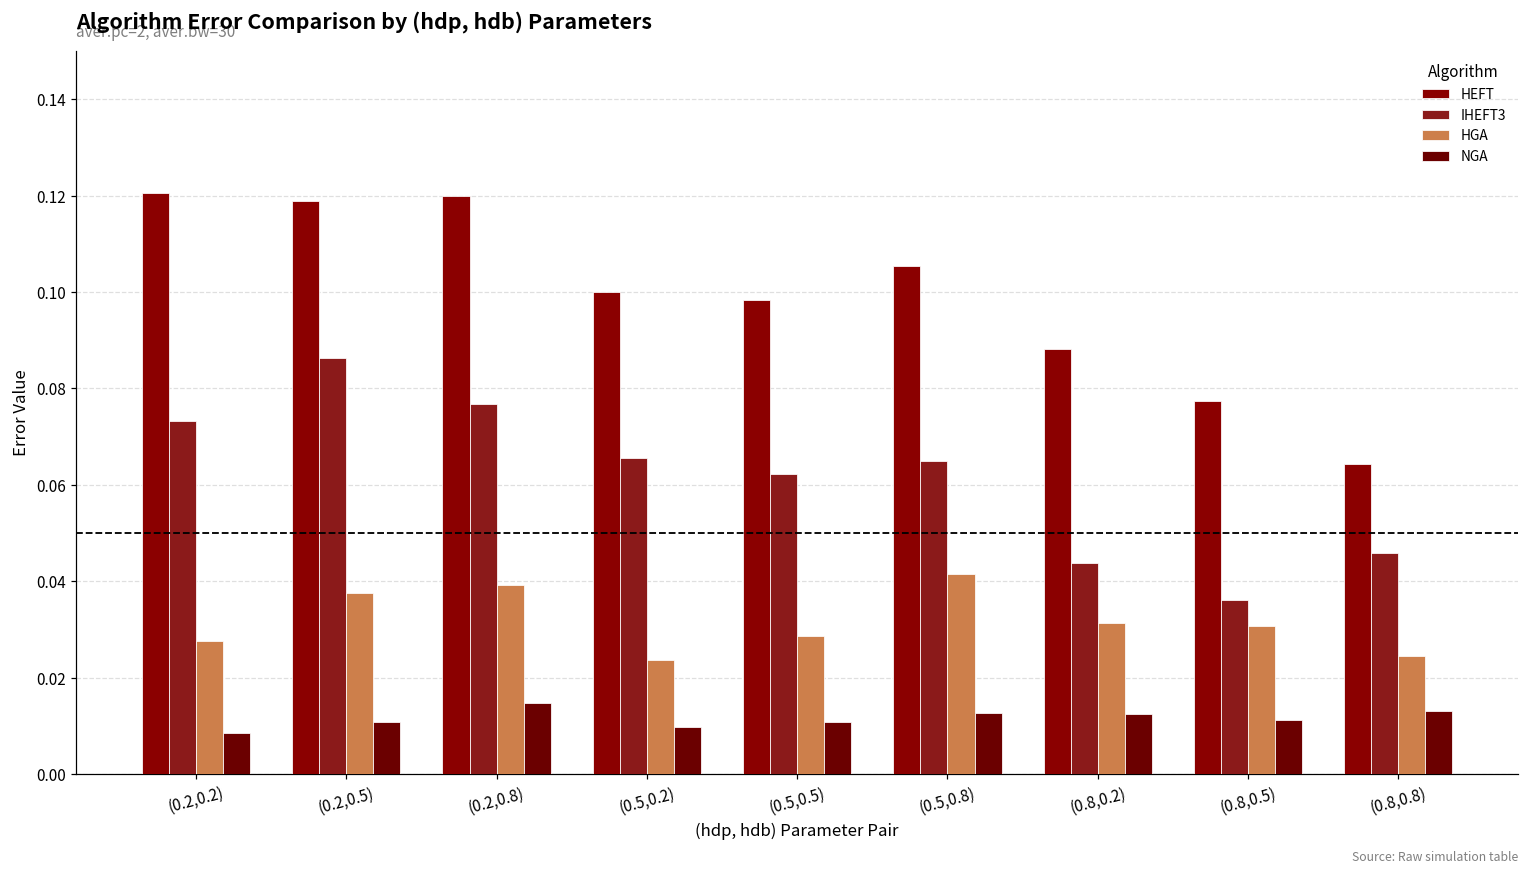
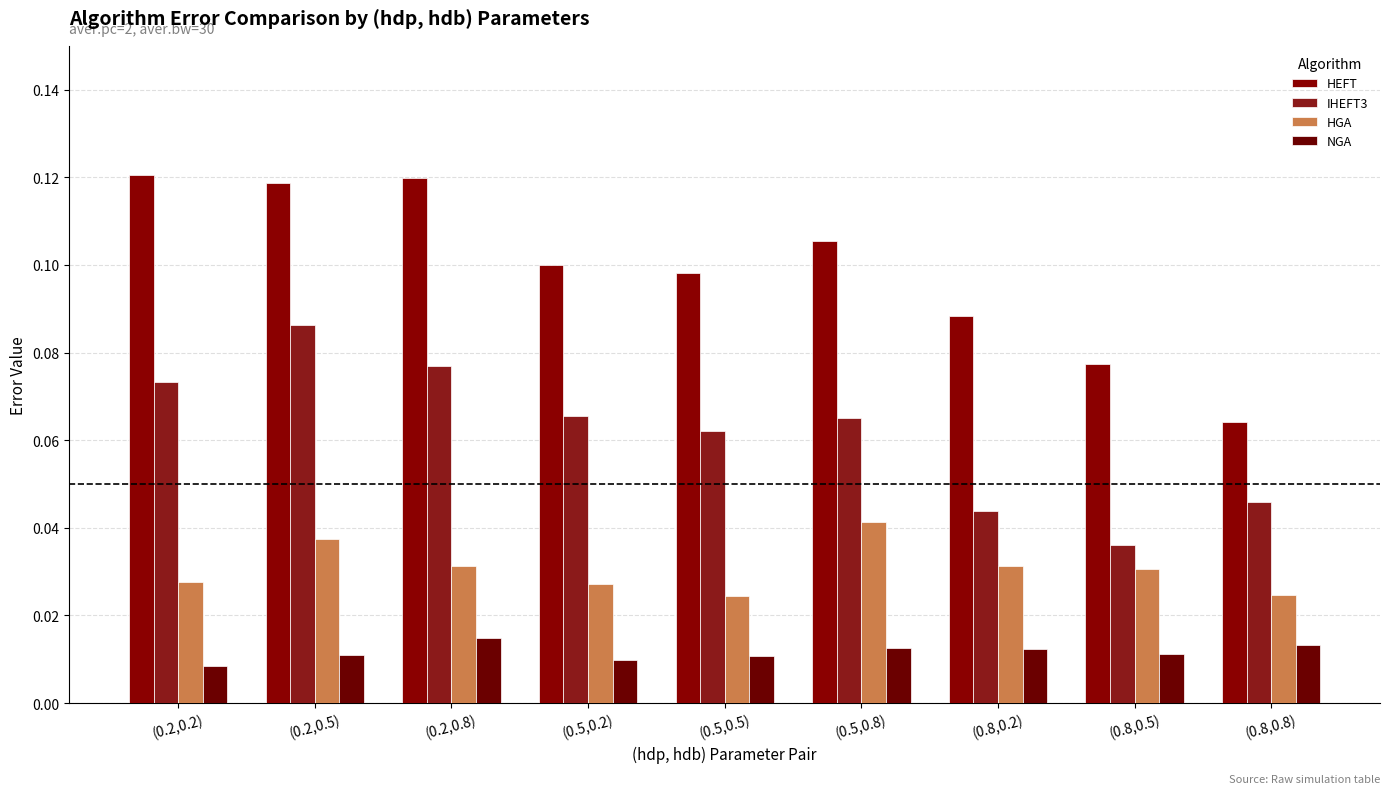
HGA, (0.2,0.8): 0.039 -> 0.031
HGA, (0.5,0.2): 0.024 -> 0.027
HGA, (0.5,0.5): 0.029 -> 0.025
